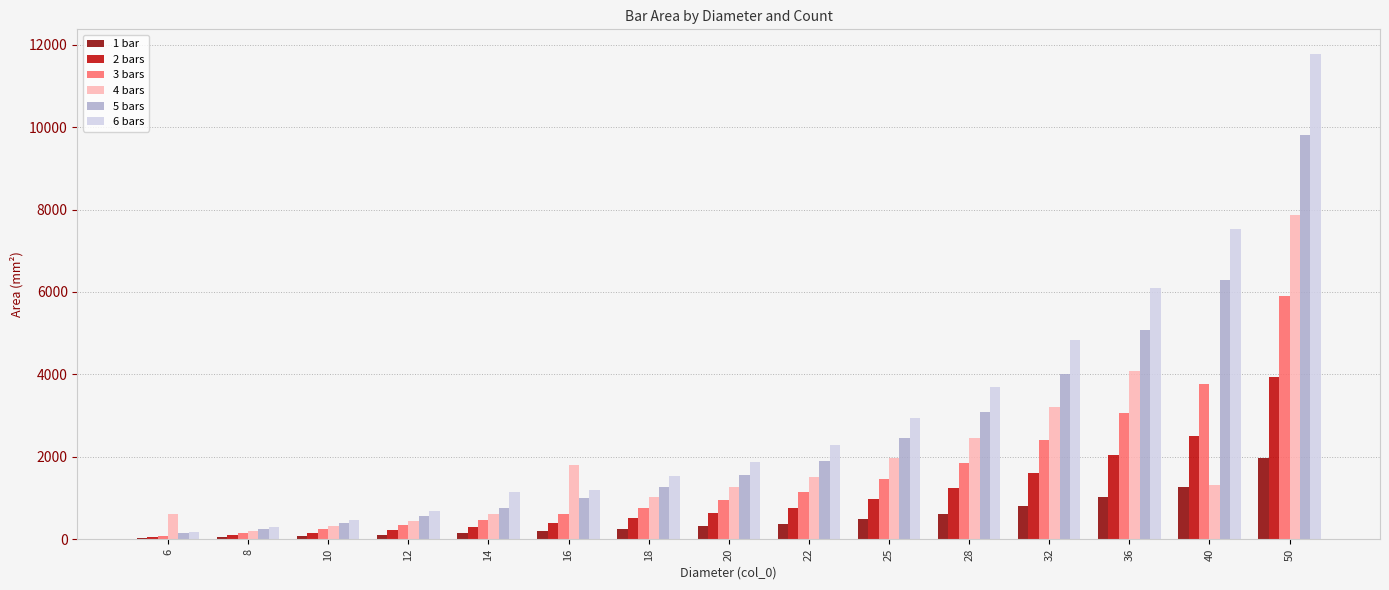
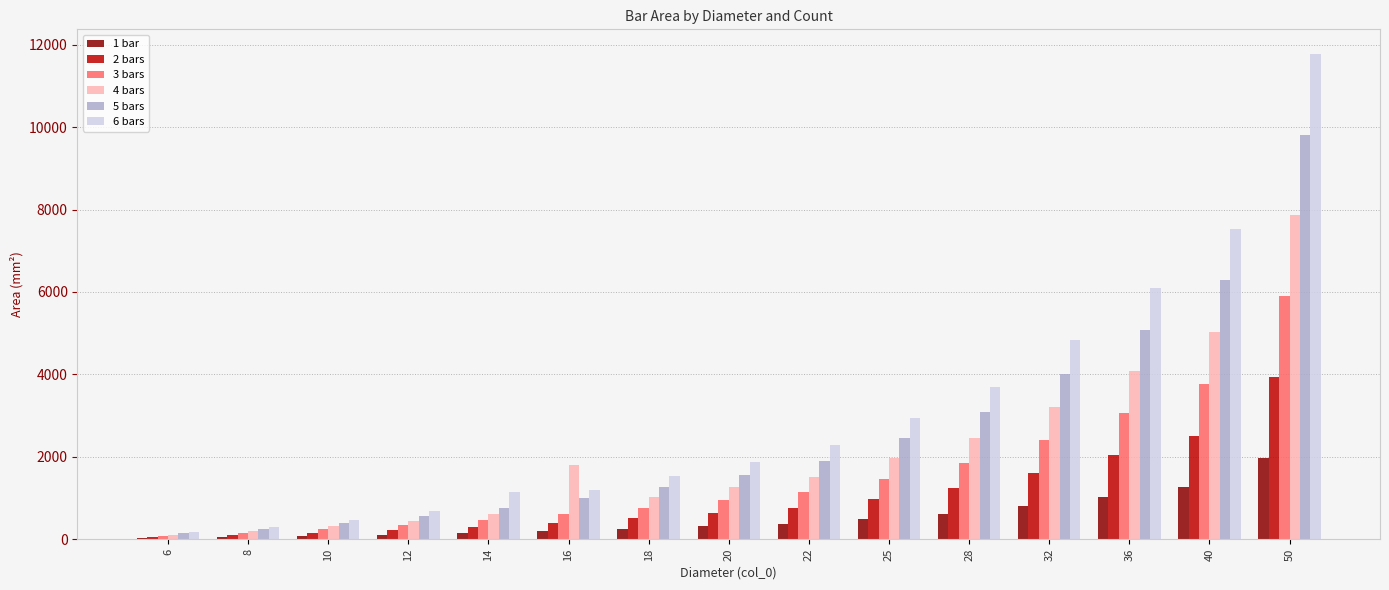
4 bars, 6: 600 -> 100
4 bars, 40: 1300 -> 5000
